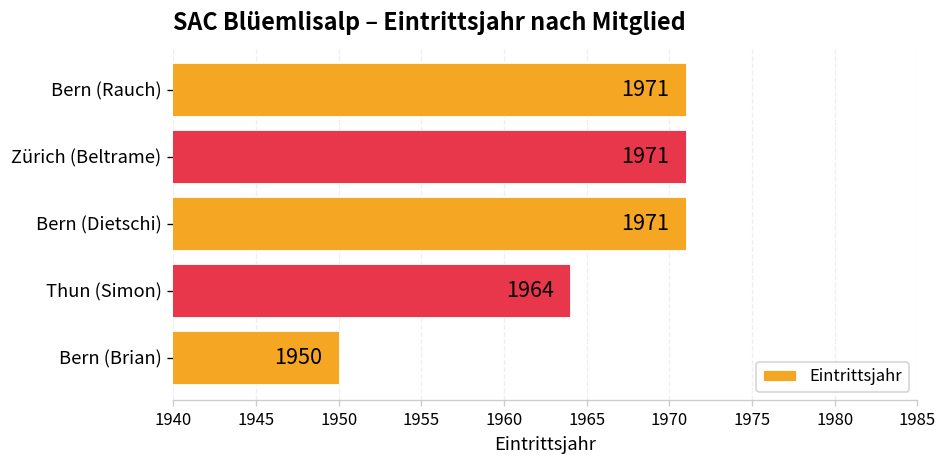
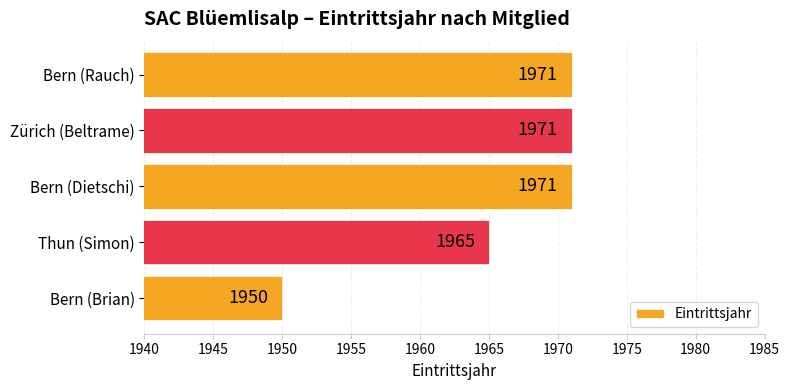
Thun (Simon): 1964 -> 1965
